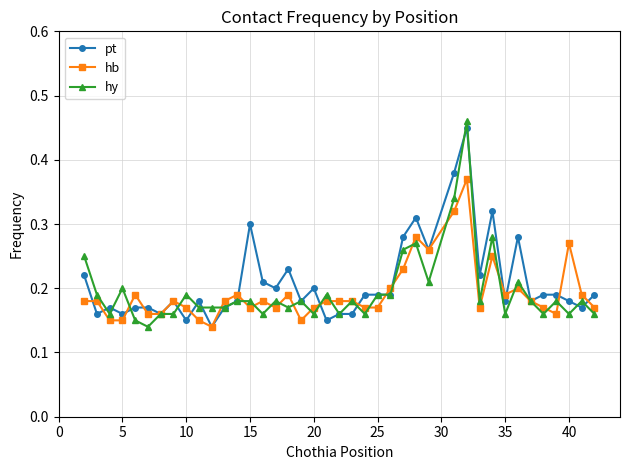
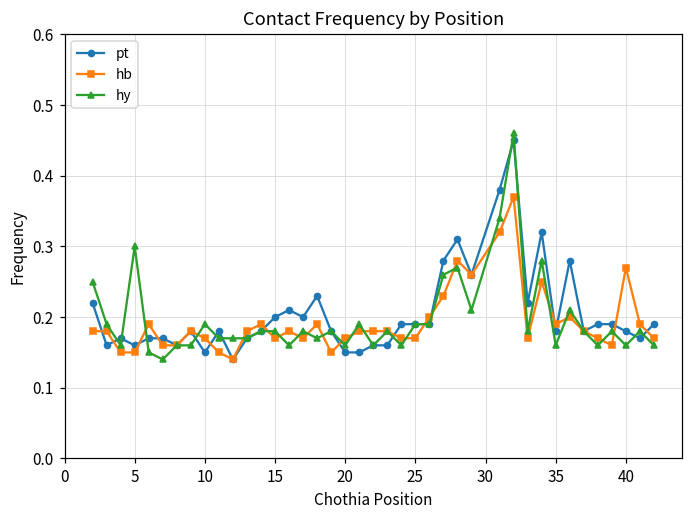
hy, 5: 0.2 -> 0.3
pt, 15: 0.3 -> 0.2
pt, 20: 0.20 -> 0.15
